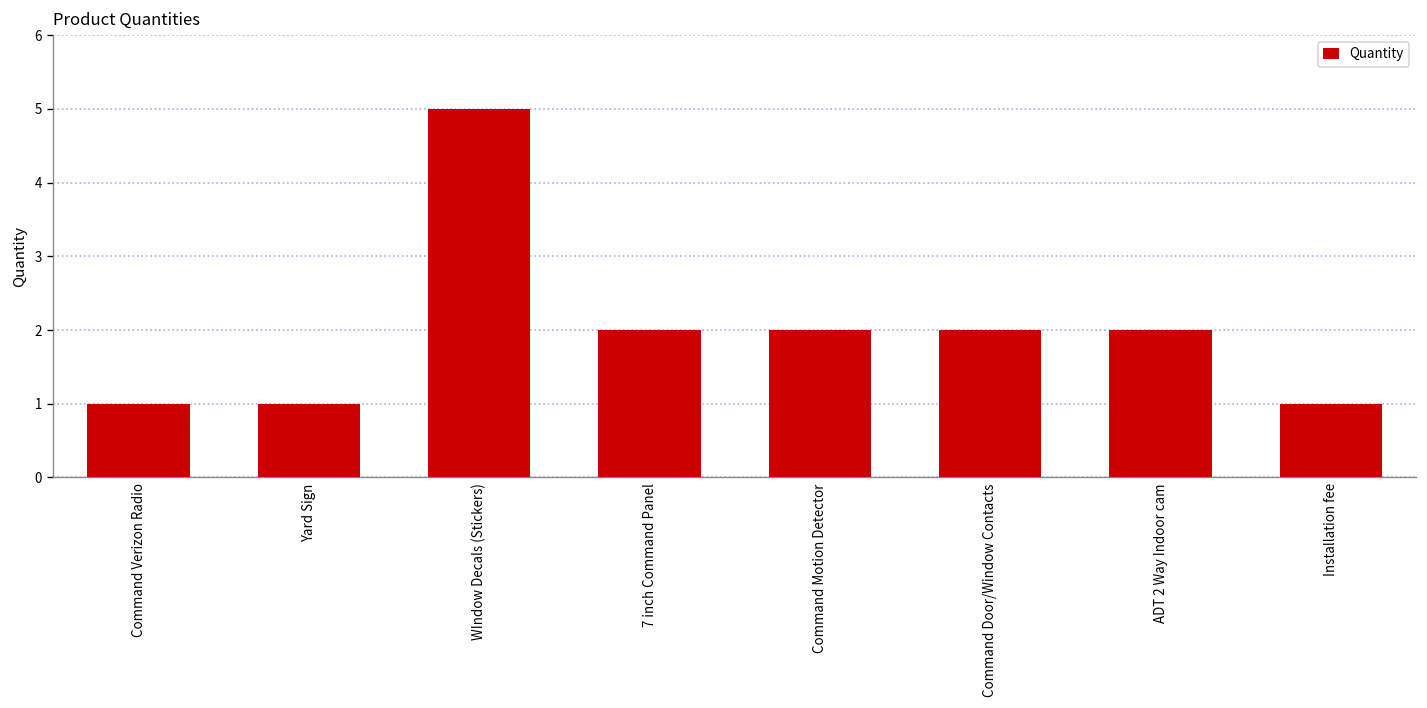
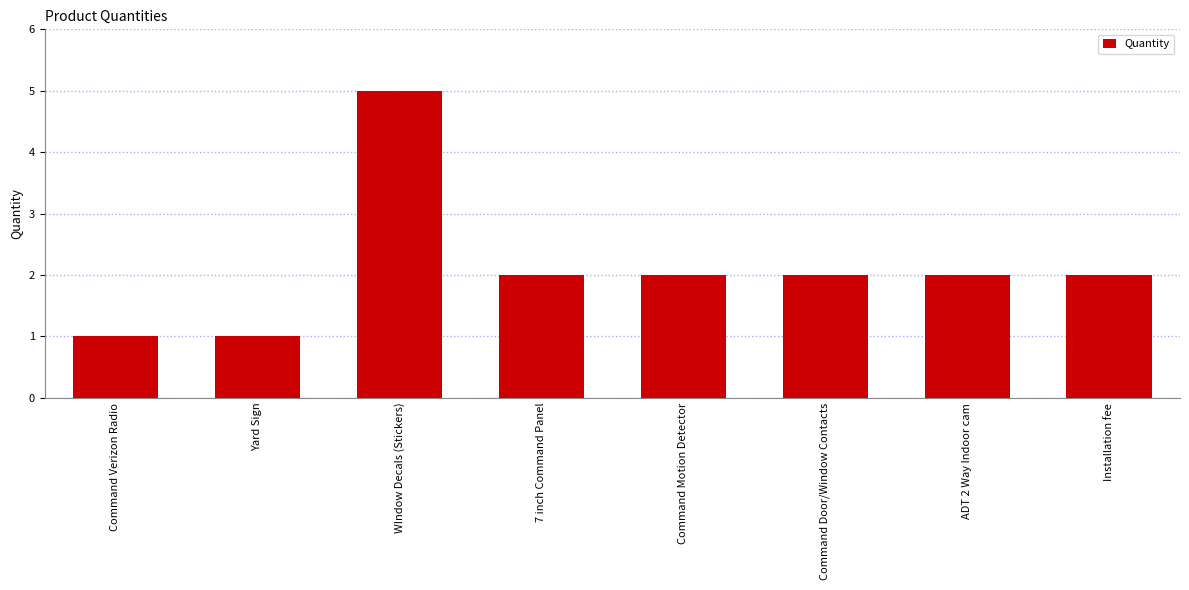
Installation fee: 1 -> 2
